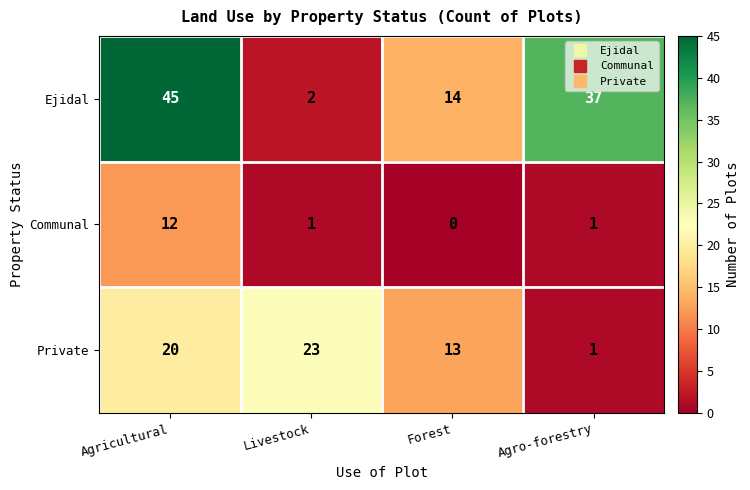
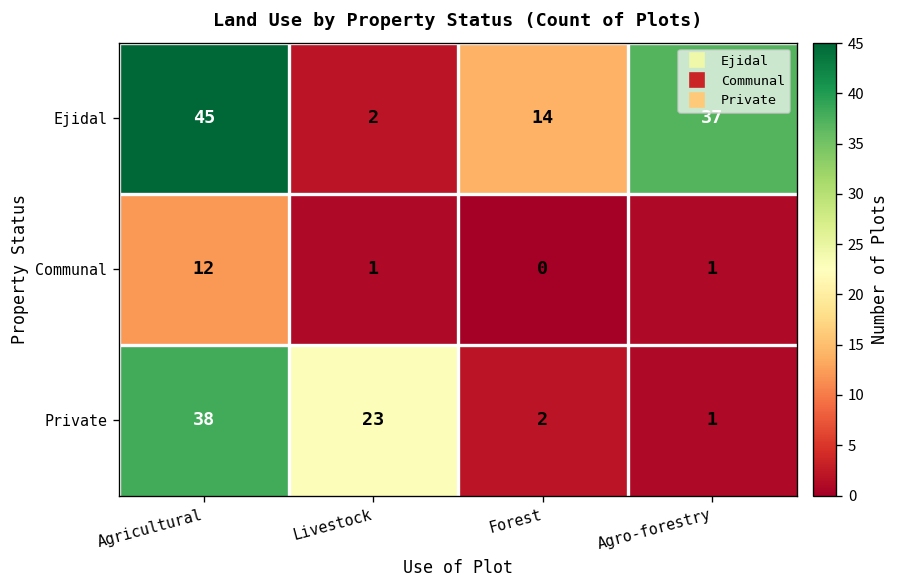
Private, Agricultural: 20 -> 38
Private, Forest: 13 -> 2
